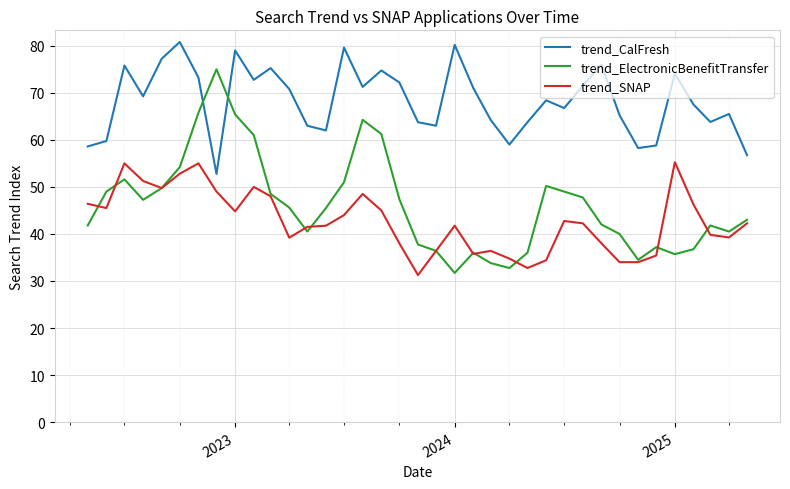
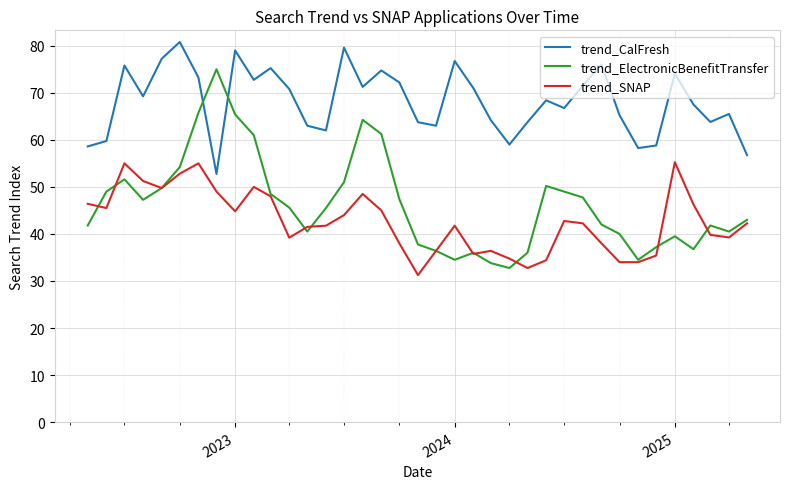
trend_CalFresh, 2024: 80 -> 77
trend_ElectronicBenefitTransfer, 2024: 32 -> 35
trend_ElectronicBenefitTransfer, 2025: 36 -> 40
